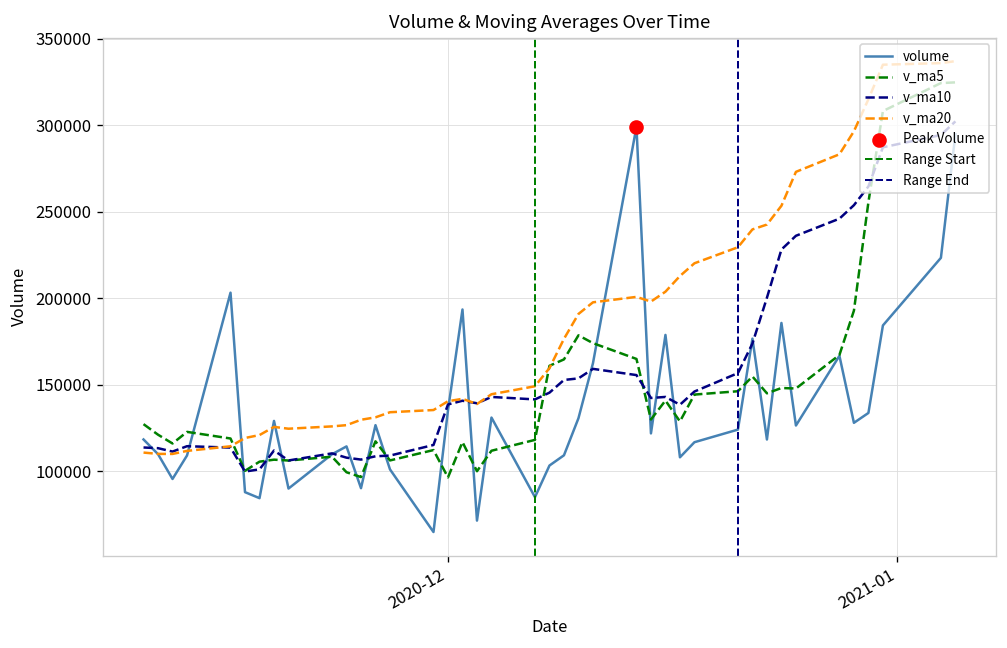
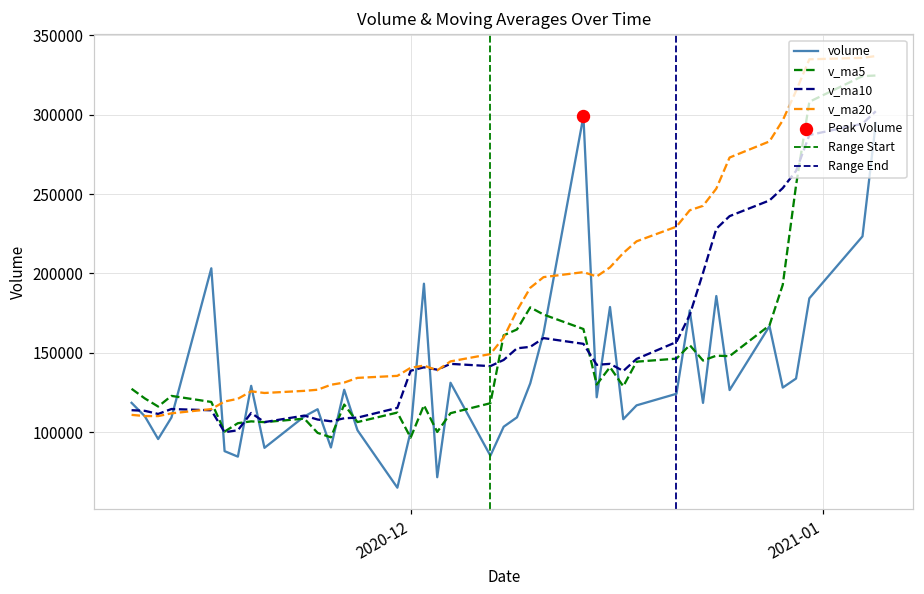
volume, 2020-12: 135000 -> 100000
